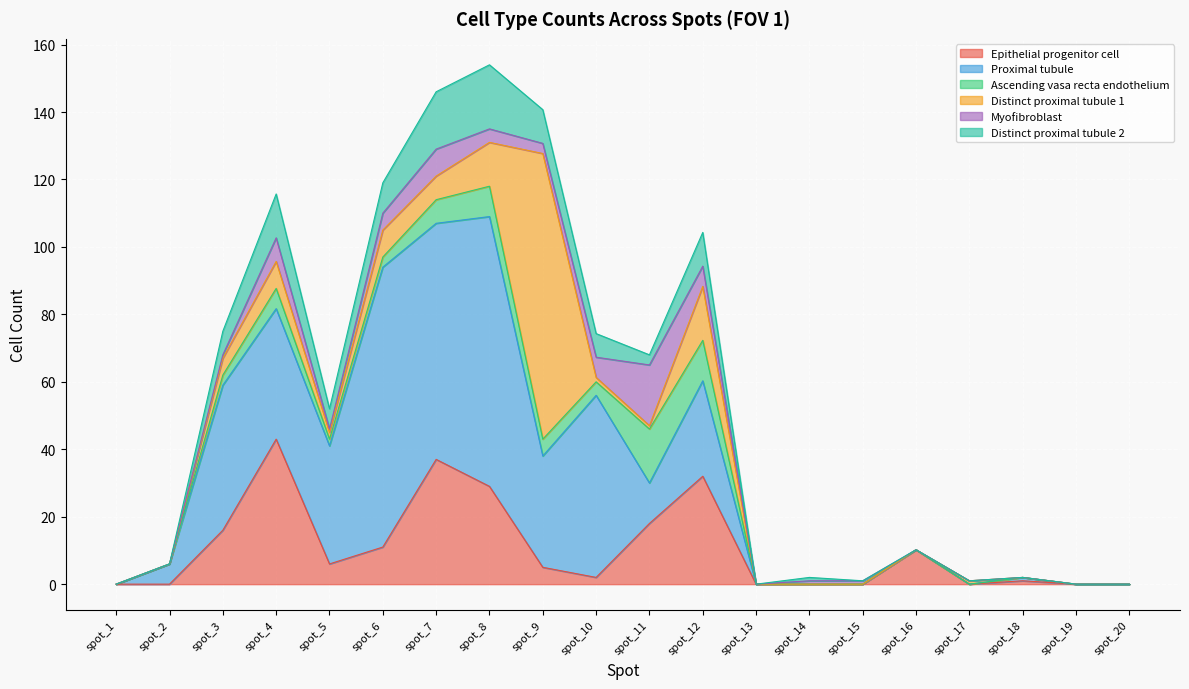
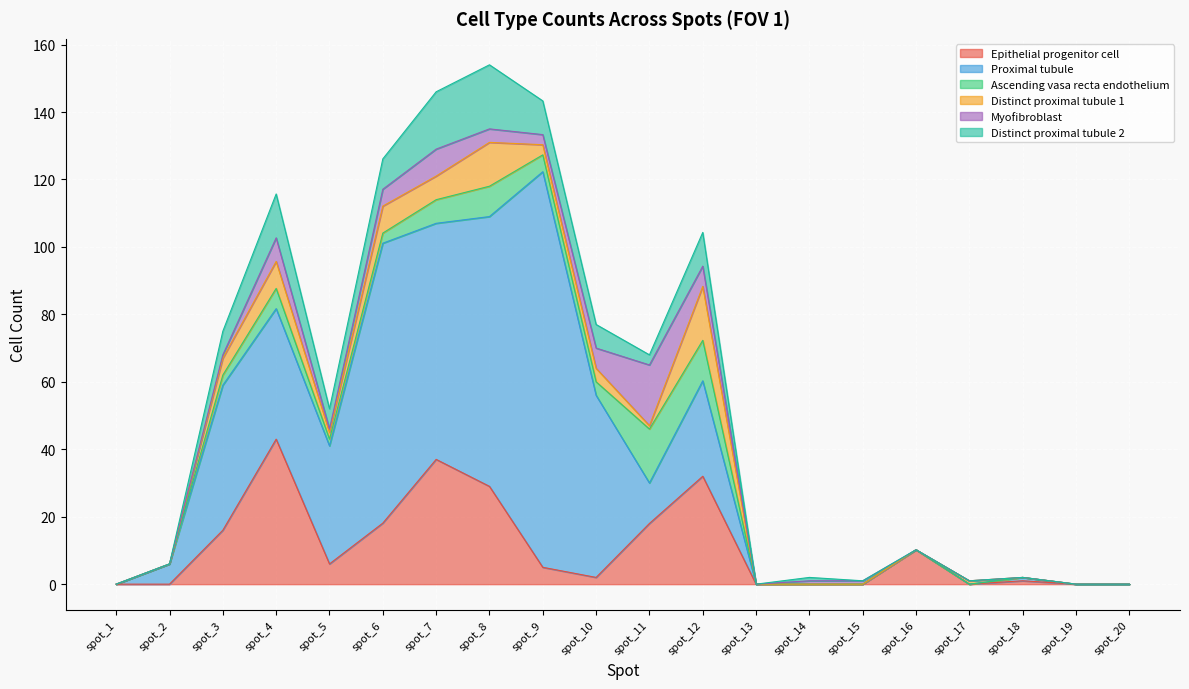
Epithelial progenitor cell, spot_6: 11 -> 18
Proximal tubule, spot_9: 33 -> 117
Distinct proximal tubule 1, spot_9: 85 -> 3
Distinct proximal tubule 1, spot_10: 1 -> 4
